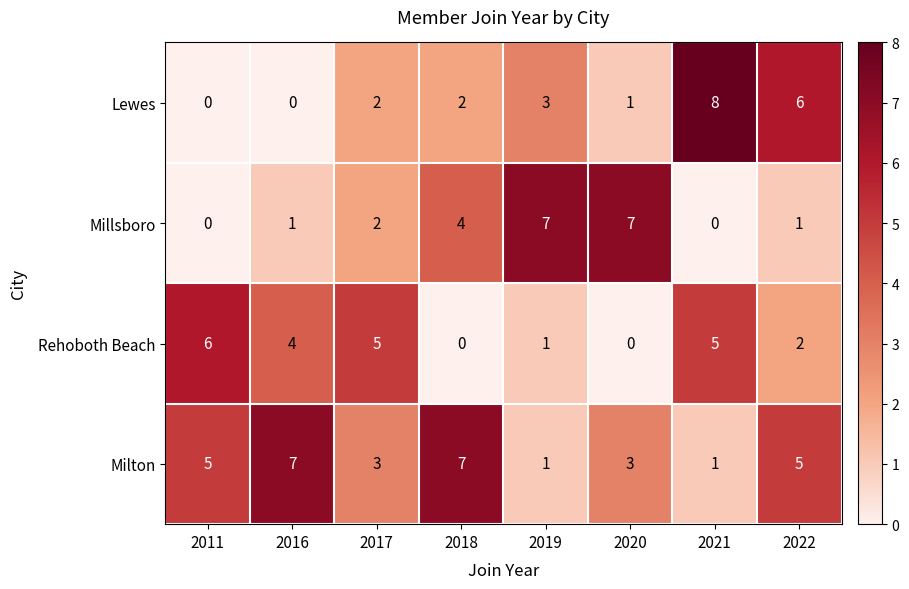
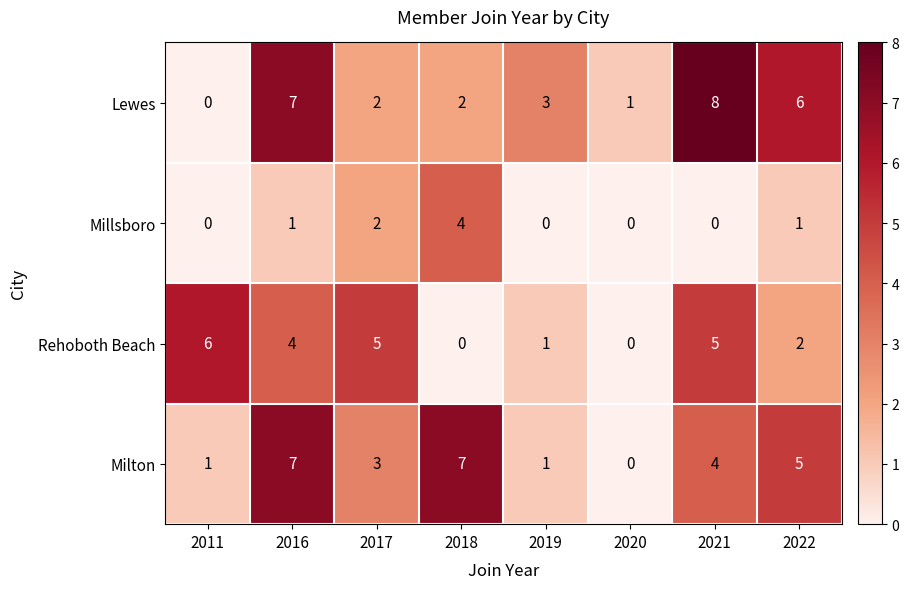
Lewes, 2016: 0 -> 7
Millsboro, 2019: 7 -> 0
Millsboro, 2020: 7 -> 0
Milton, 2011: 5 -> 1
Milton, 2020: 3 -> 0
Milton, 2021: 1 -> 4
